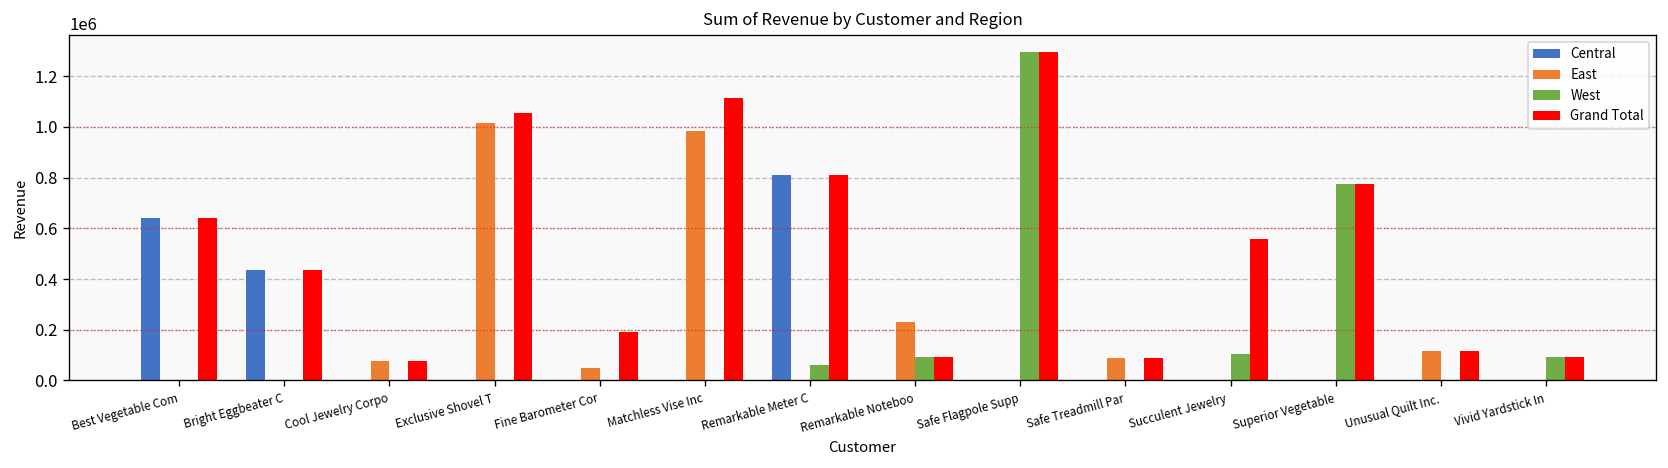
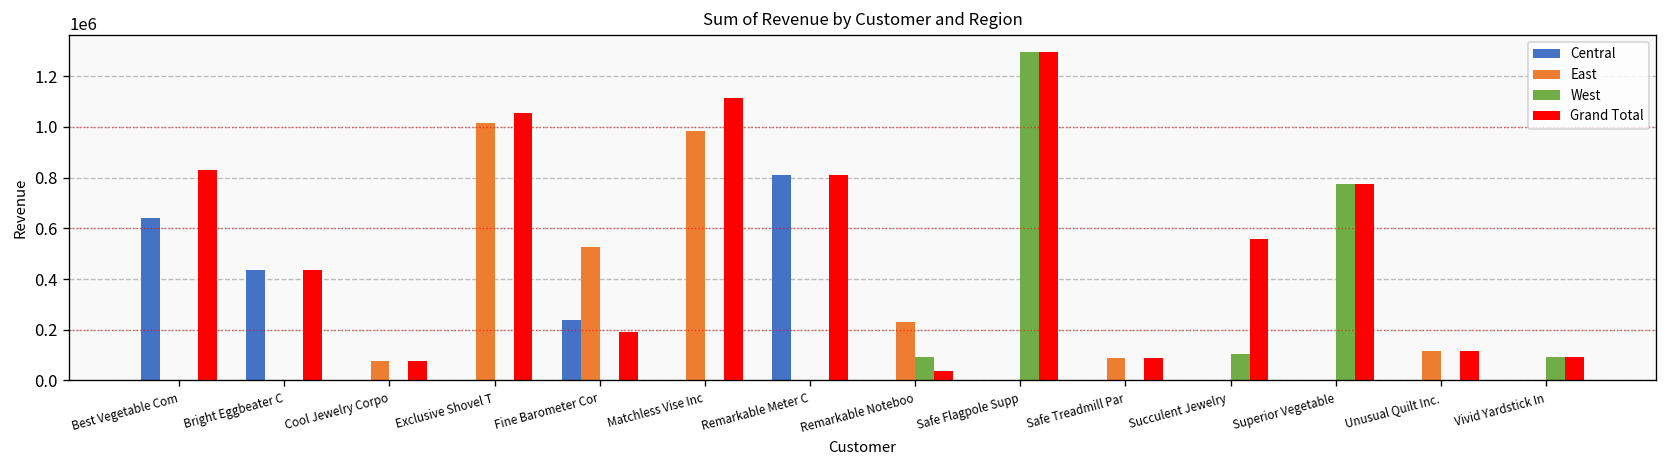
Grand Total, Best Vegetable Com: 640000 -> 830000
Central, Fine Barometer Cor: 0 -> 240000
East, Fine Barometer Cor: 50000 -> 530000
West, Remarkable Meter C: 60000 -> 0
Grand Total, Remarkable Noteboo: 90000 -> 40000
